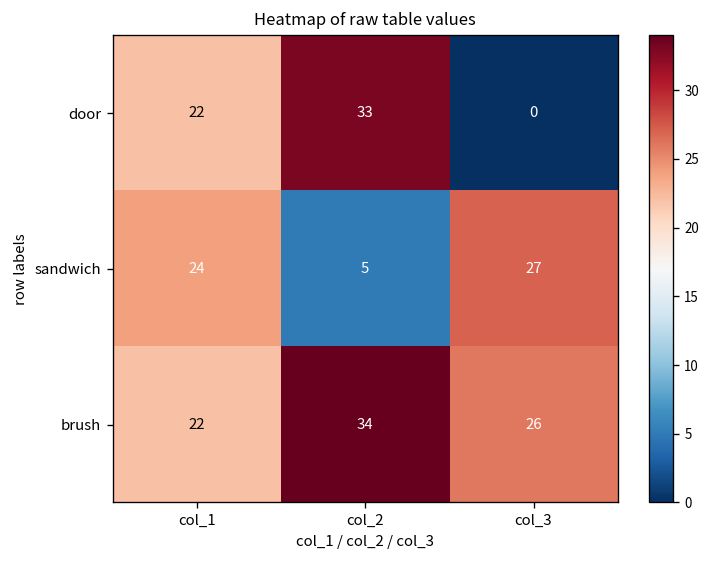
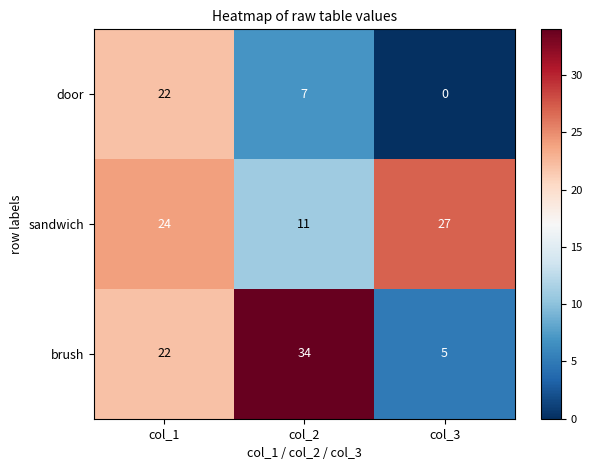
door, col_2: 33 -> 7
sandwich, col_2: 5 -> 11
brush, col_3: 26 -> 5
